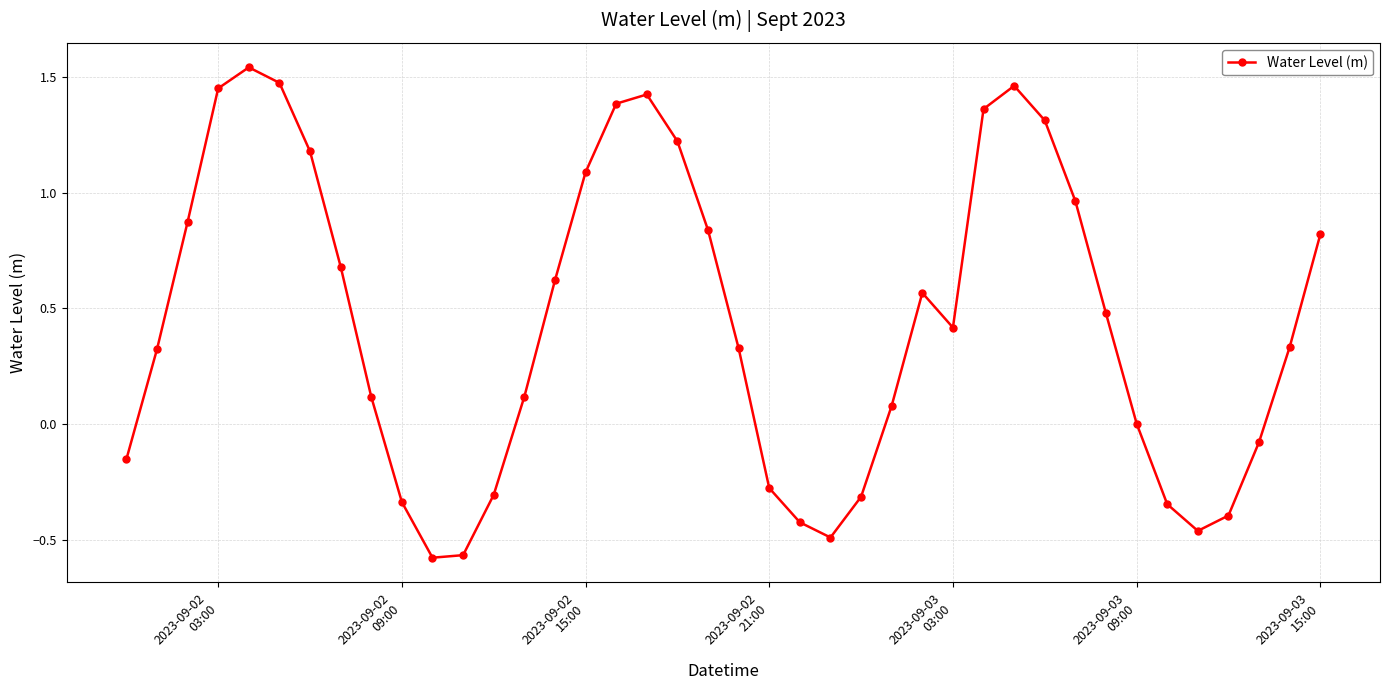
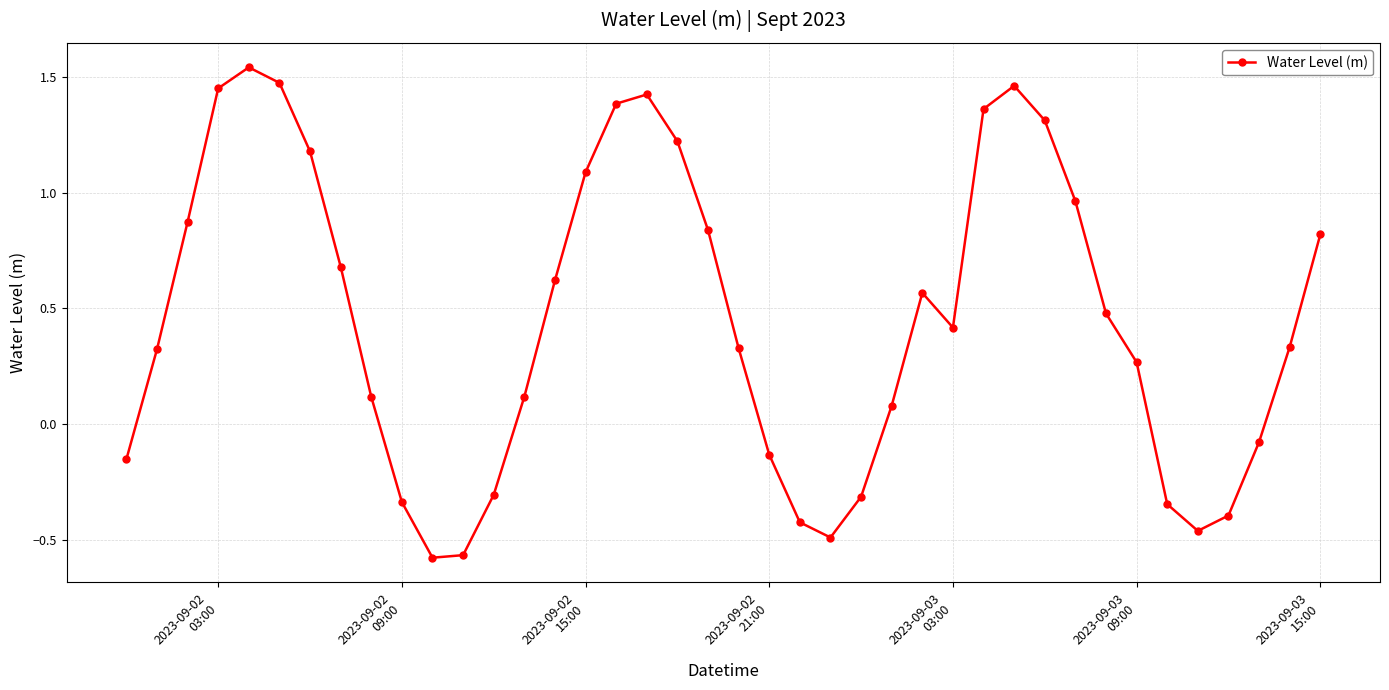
2023-09-02 21:00: -0.28 -> -0.13
2023-09-03 09:00: 0.00 -> 0.27
